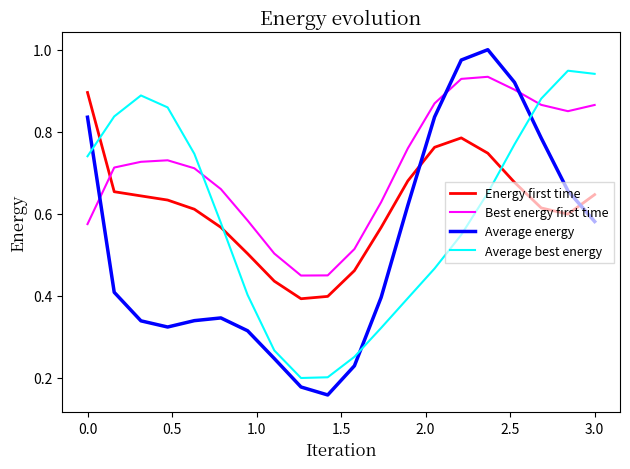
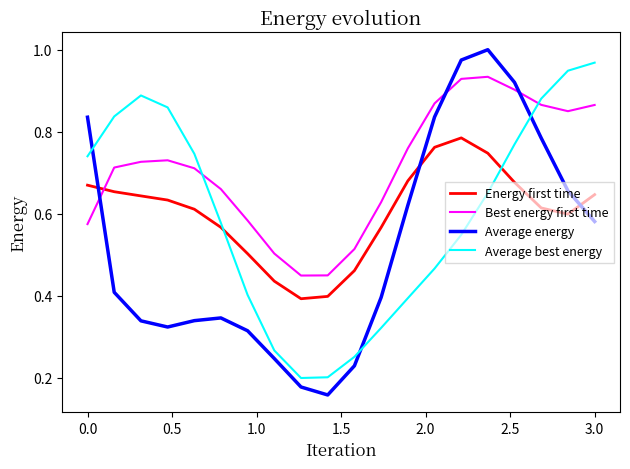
Energy first time, 0.0: 0.90 -> 0.67
Average best energy, 3.0: 0.94 -> 0.97
